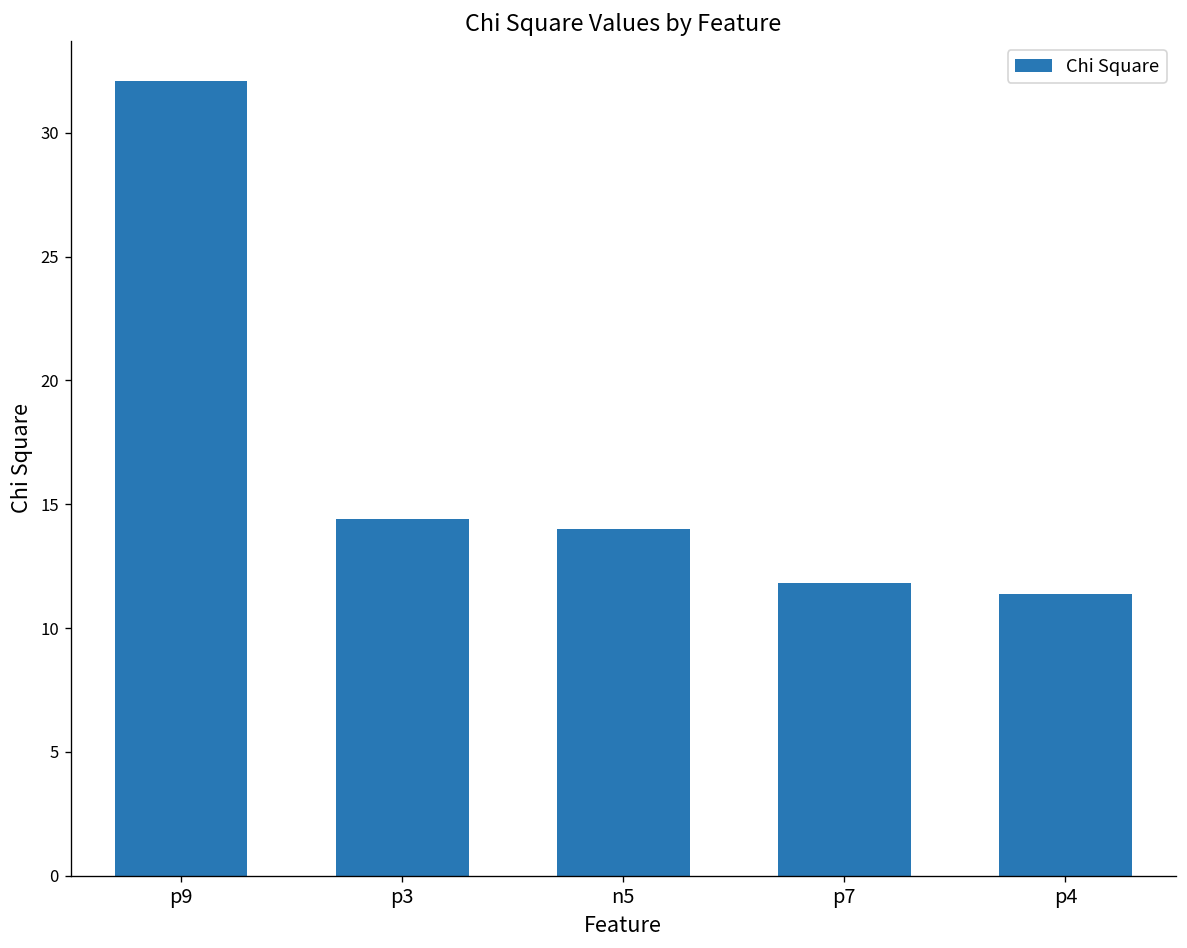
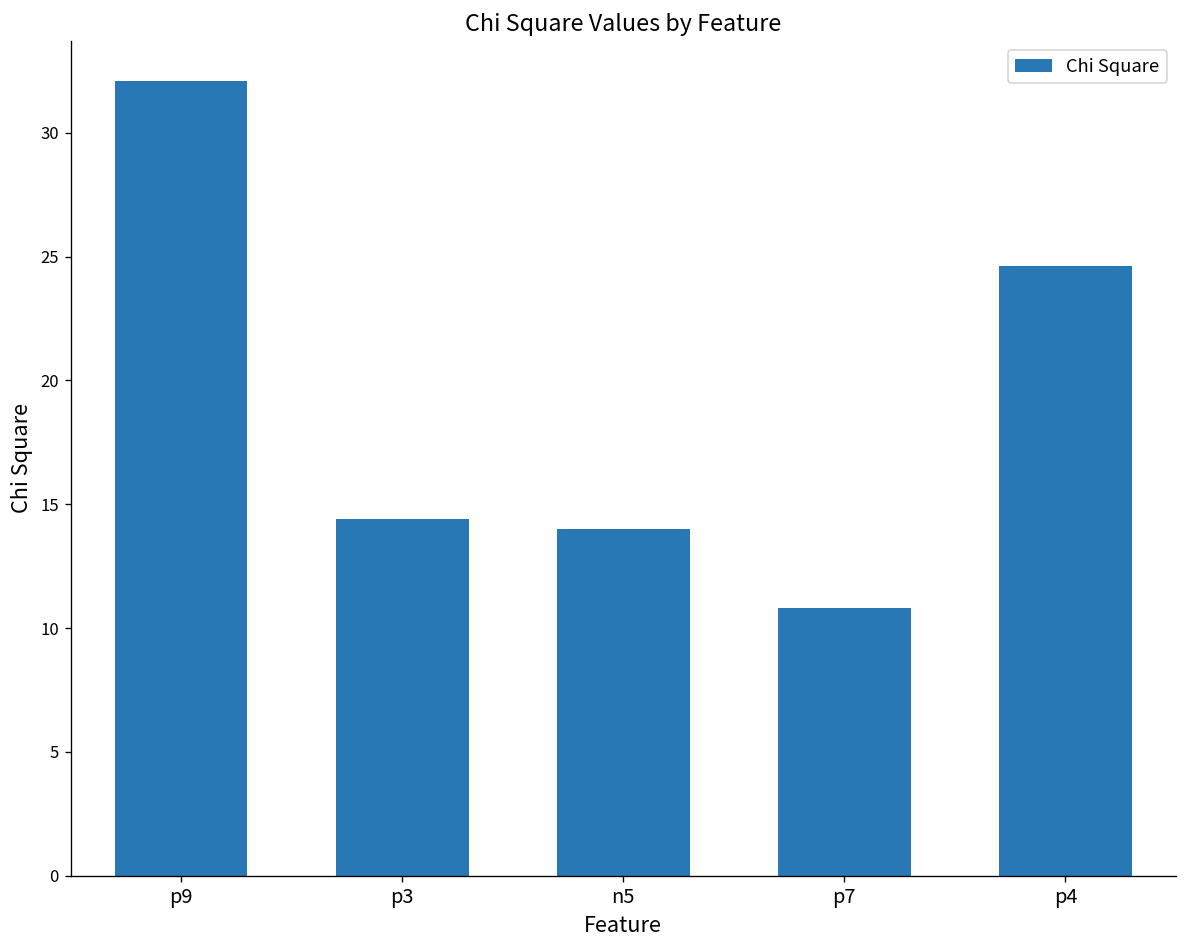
p7: 11.8 -> 10.8
p4: 11.4 -> 24.6
